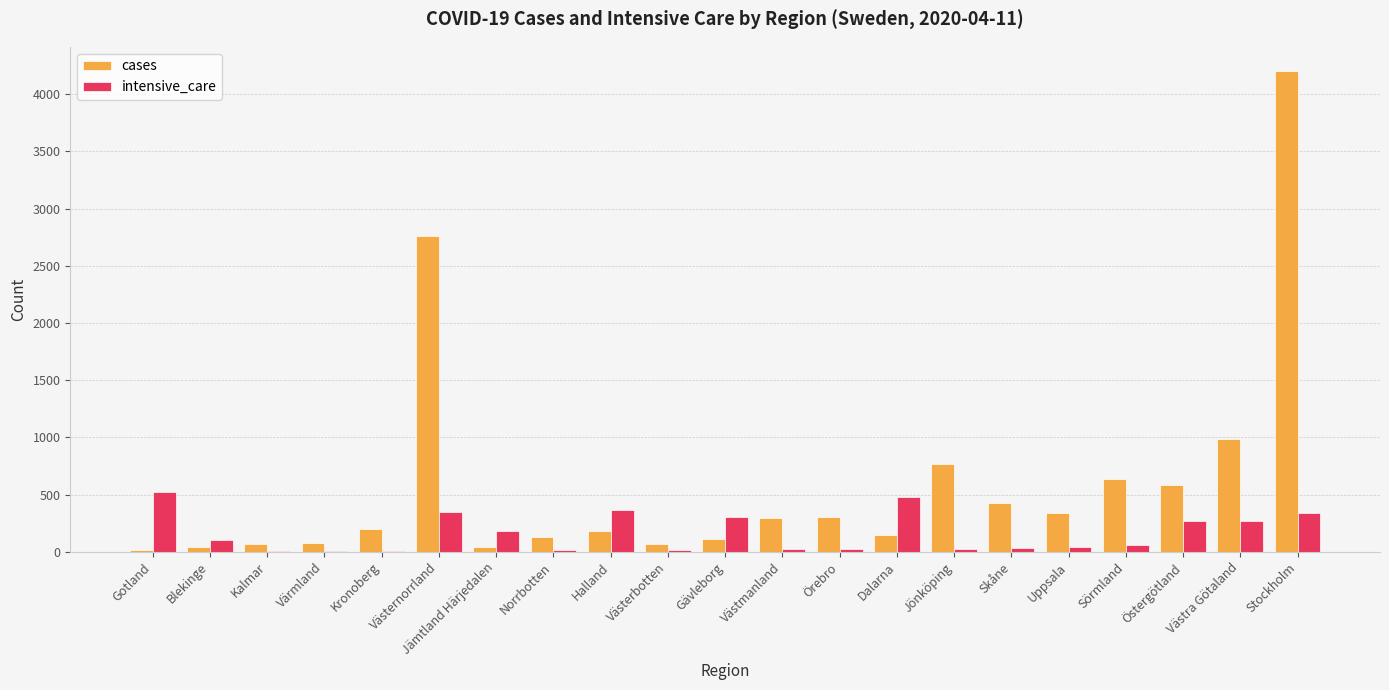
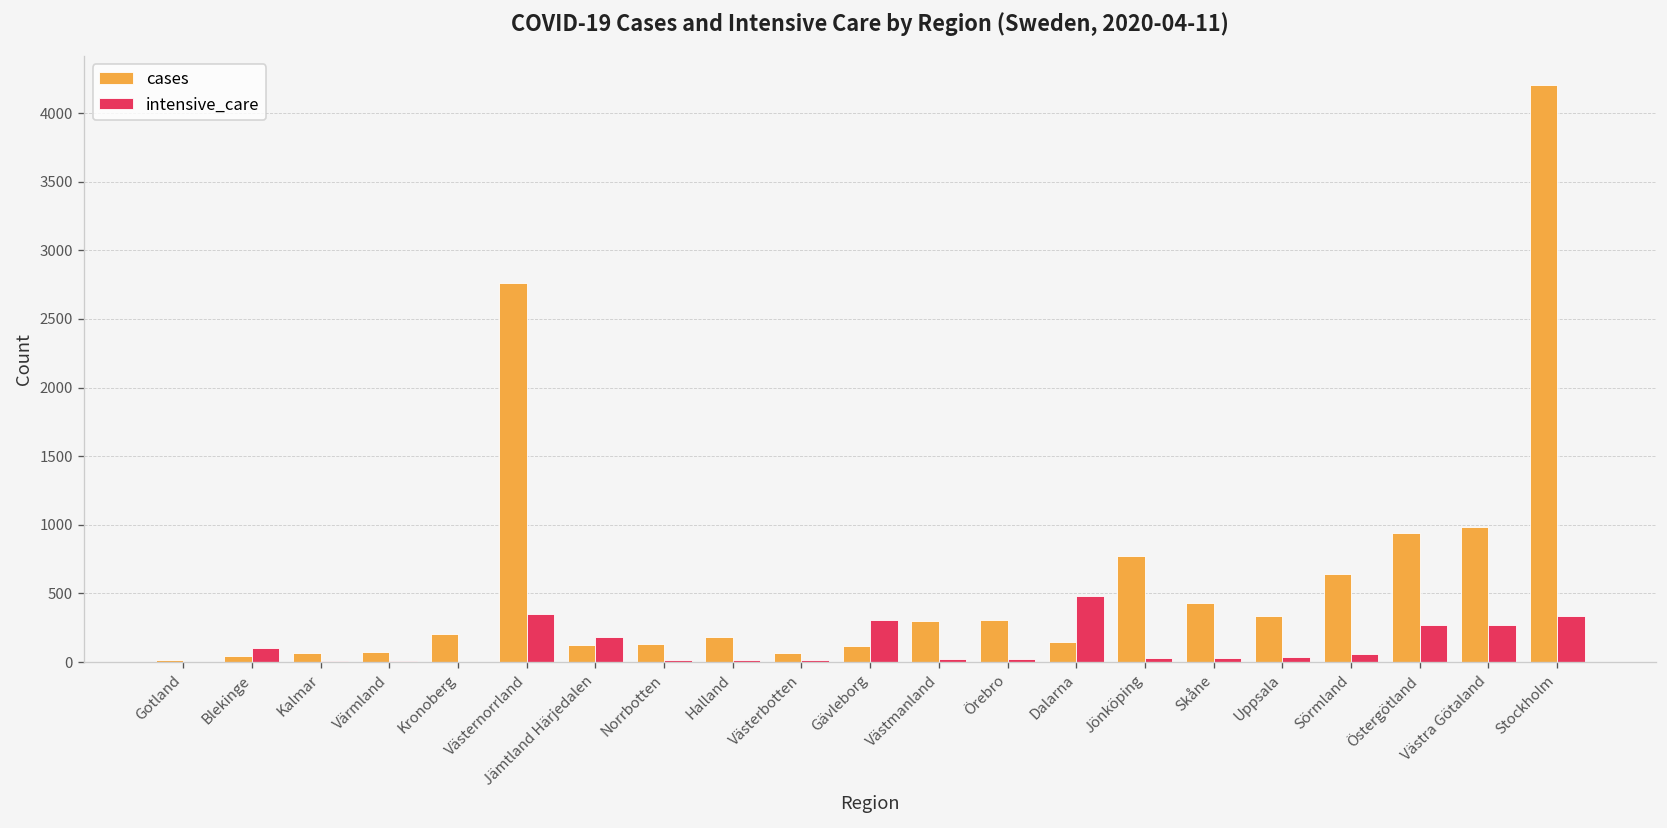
intensive_care, Gotland: 520 -> 0
cases, Jämtland Härjedalen: 50 -> 120
intensive_care, Halland: 370 -> 10
cases, Östergötland: 590 -> 940
